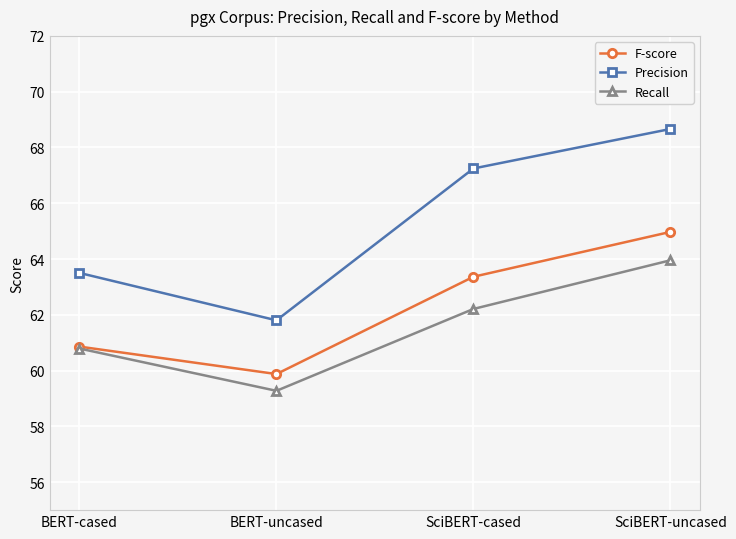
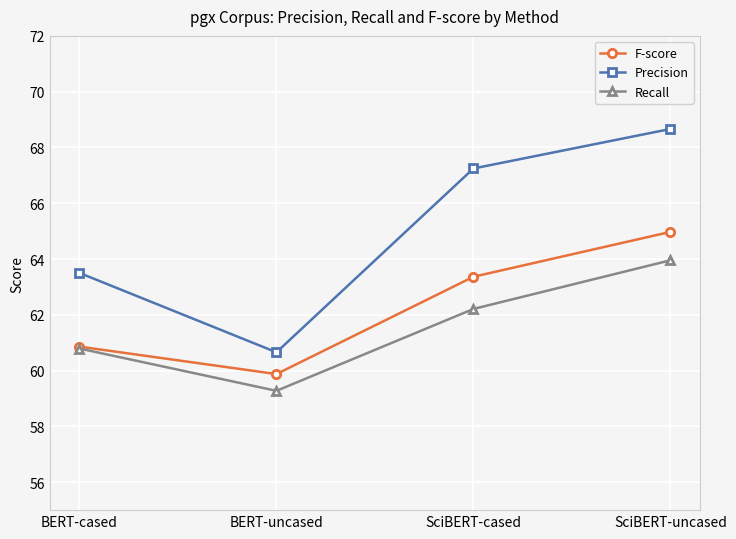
Precision, BERT-uncased: 61.8 -> 60.7
